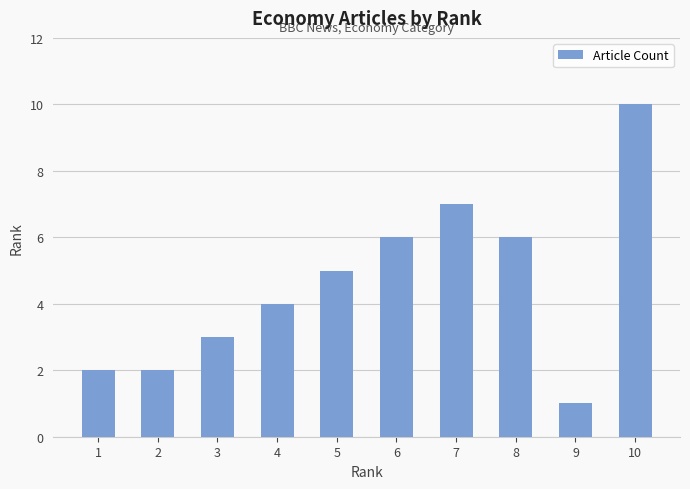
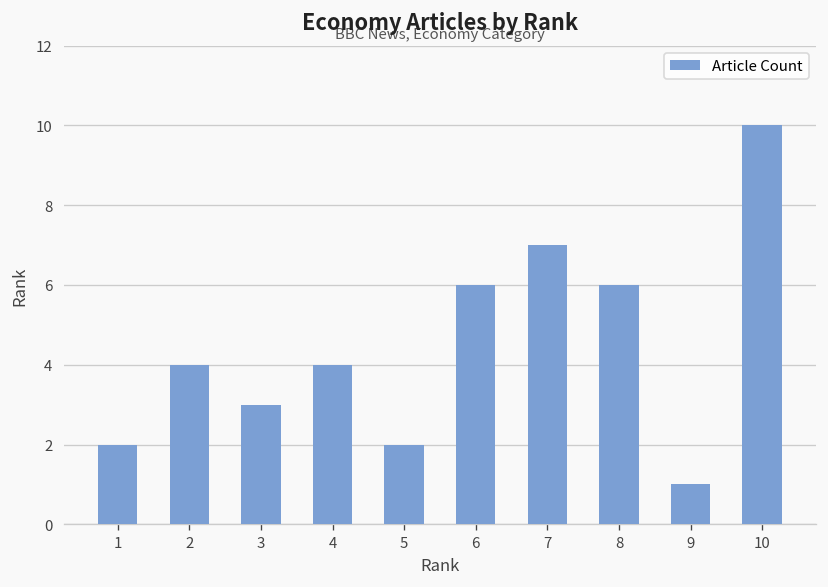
2: 2 -> 4
5: 5 -> 2
